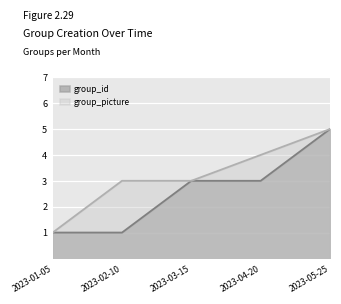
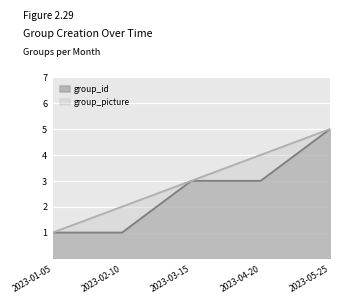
group_picture, 2023-02-10: 3 -> 2
